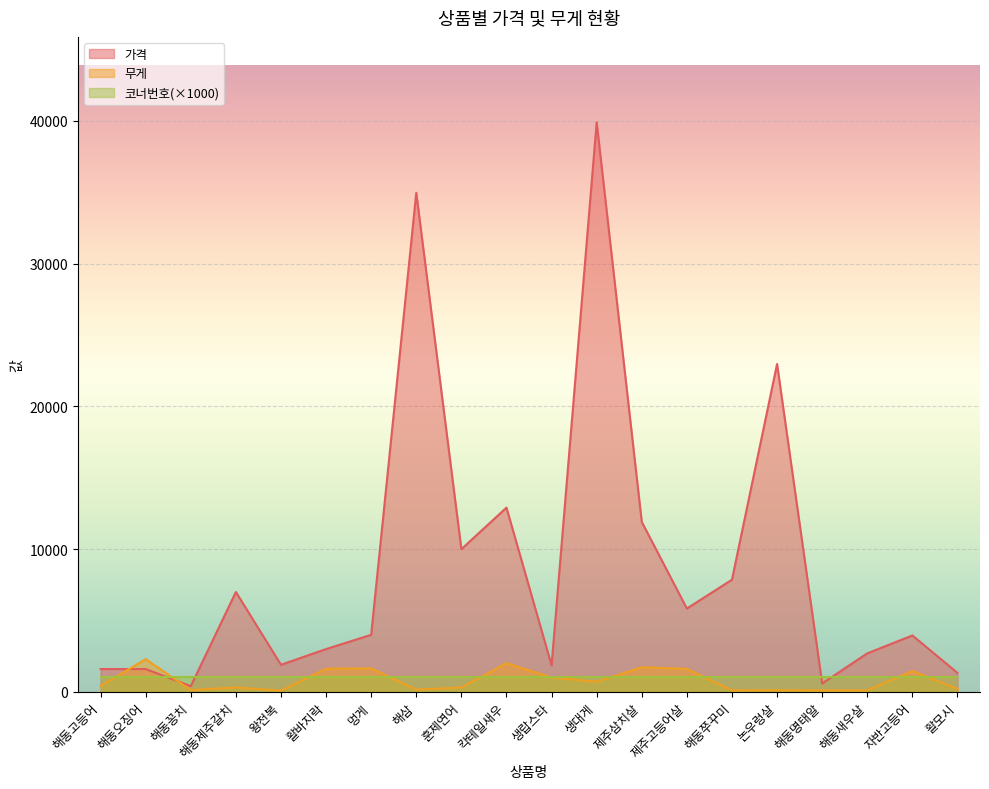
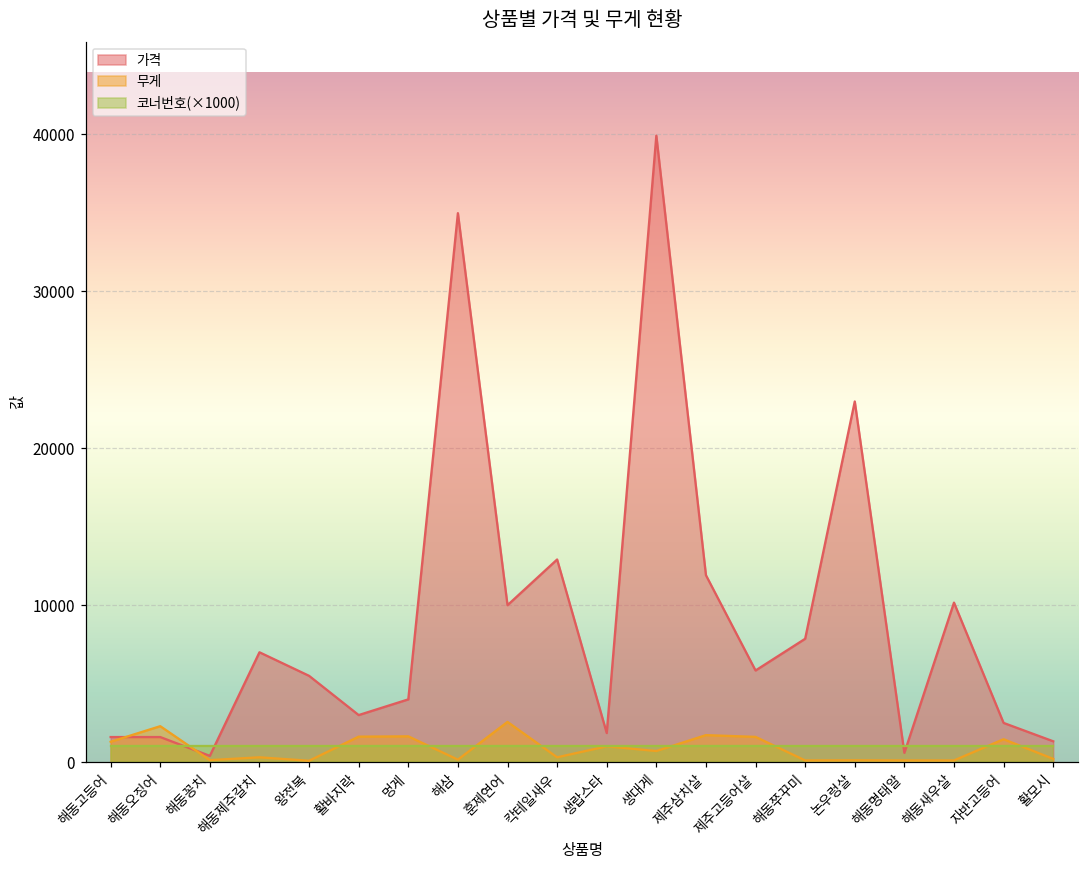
무게, 해동고등어: 400 -> 1300
가격, 왕전복: 1900 -> 5500
무게, 훈제연어: 300 -> 2600
무게, 칵테일새우: 2000 -> 300
가격, 해동새우살: 2700 -> 10200
가격, 자반고등어: 3900 -> 2500
